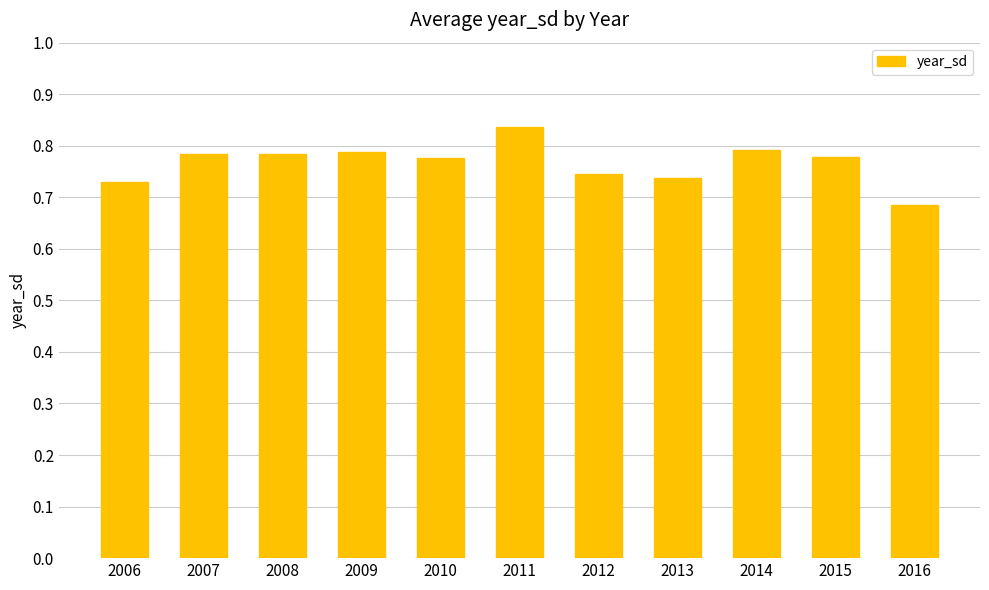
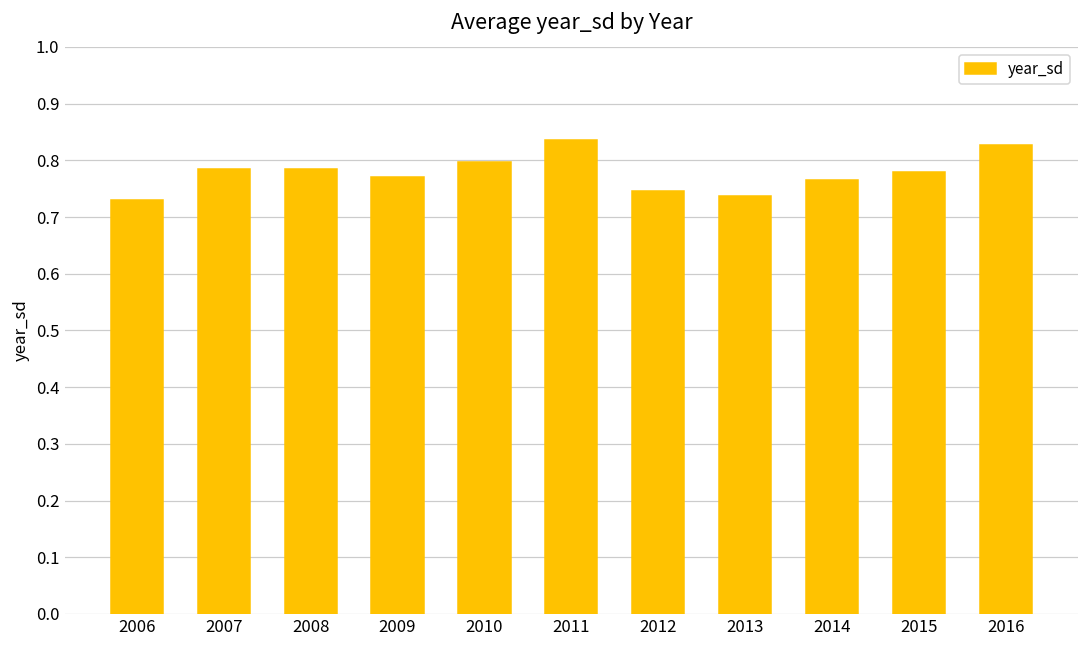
2009: 0.79 -> 0.77
2010: 0.78 -> 0.80
2014: 0.79 -> 0.77
2016: 0.69 -> 0.83
